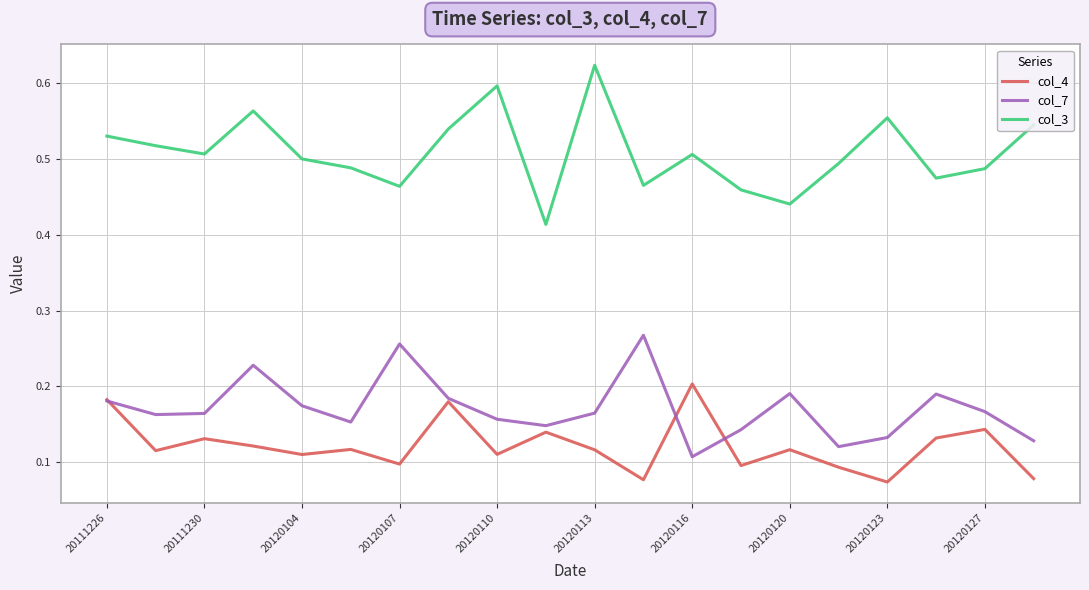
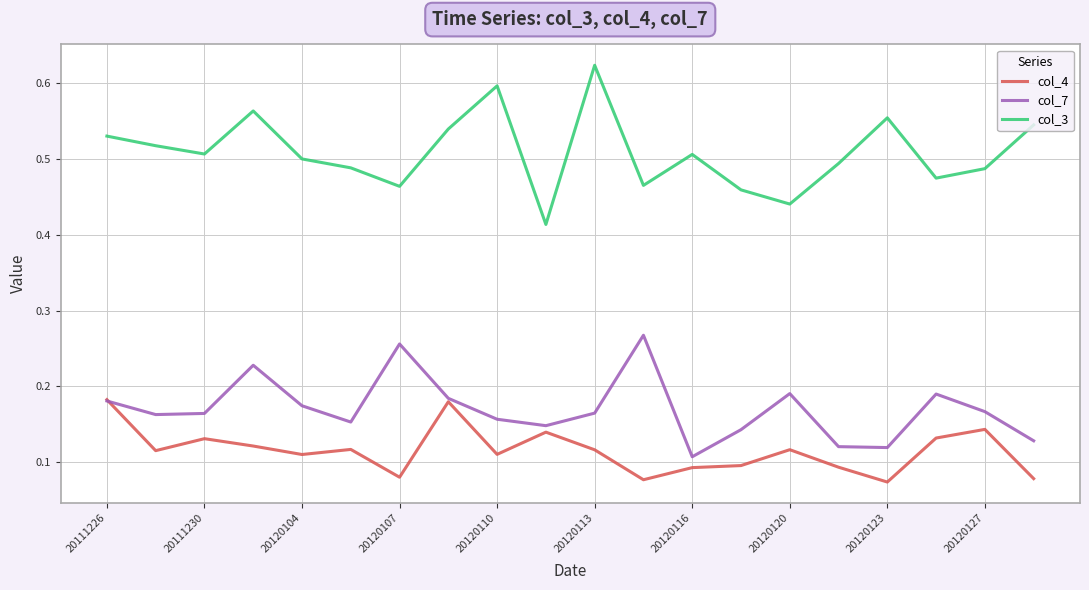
col_4, 20120107: 0.10 -> 0.08
col_4, 20120116: 0.20 -> 0.09
col_7, 20120123: 0.13 -> 0.12
